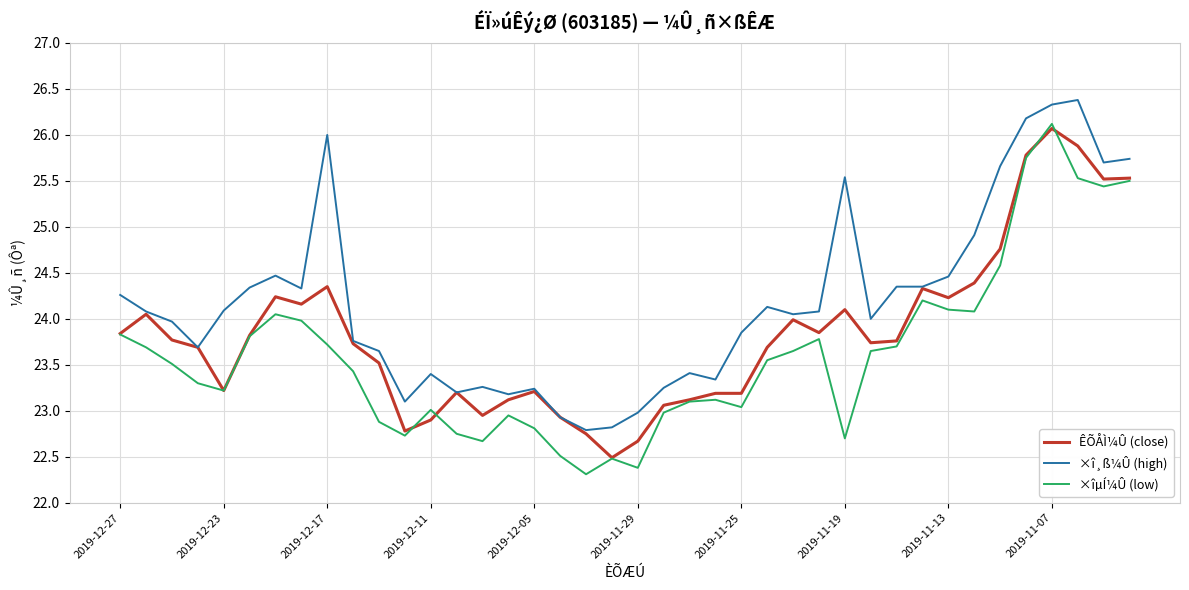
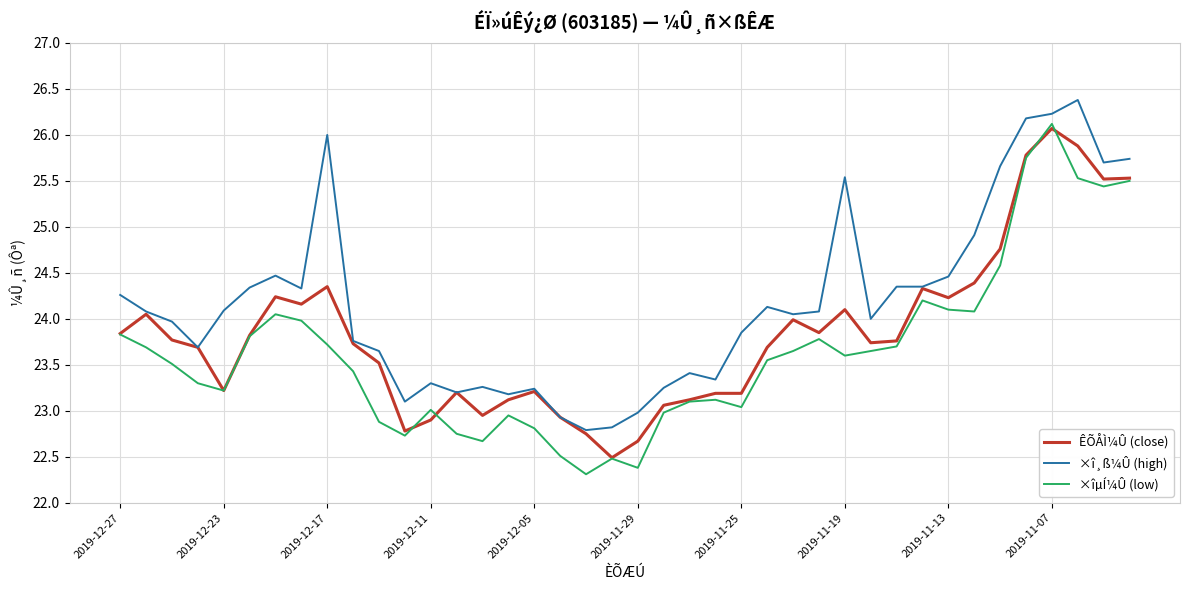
×î¸ß¼Û (high), 2019-12-11: 23.4 -> 23.3
×îµÍ¼Û (low), 2019-11-19: 22.7 -> 23.6
×î¸ß¼Û (high), 2019-11-07: 26.3 -> 26.2
